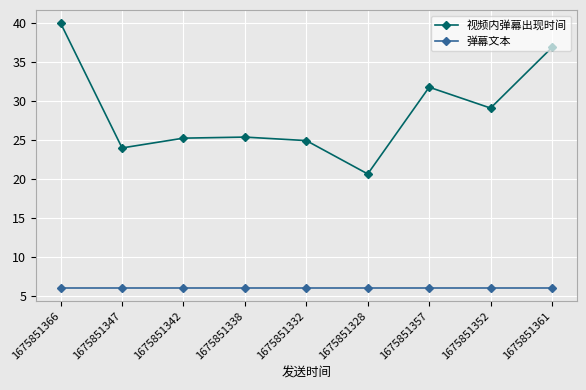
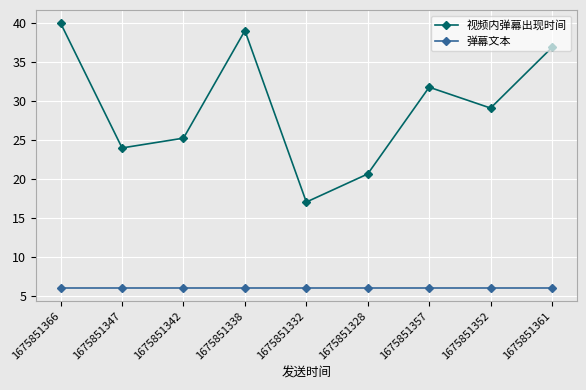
视频内弹幕出现时间, 1675851338: 25 -> 39
视频内弹幕出现时间, 1675851332: 25 -> 17
